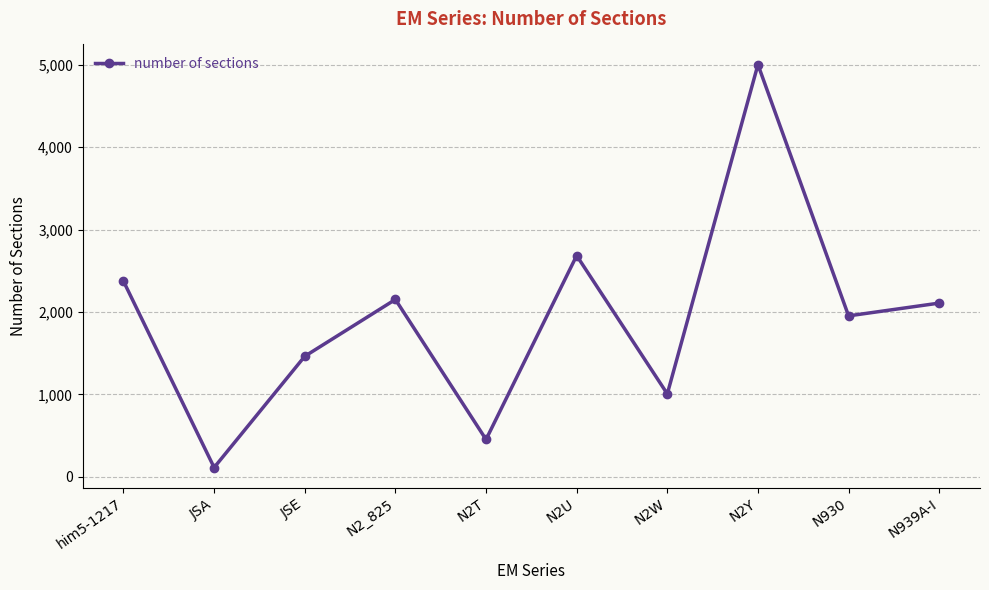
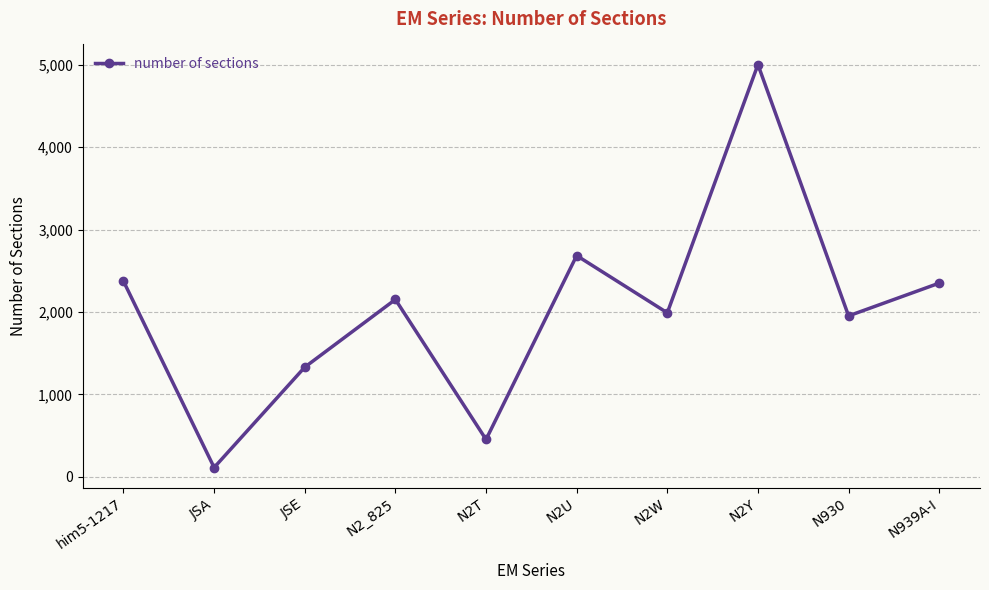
JSE: 1,500 -> 1,300
N2W: 1,000 -> 2,000
N939A-I: 2,100 -> 2,400
